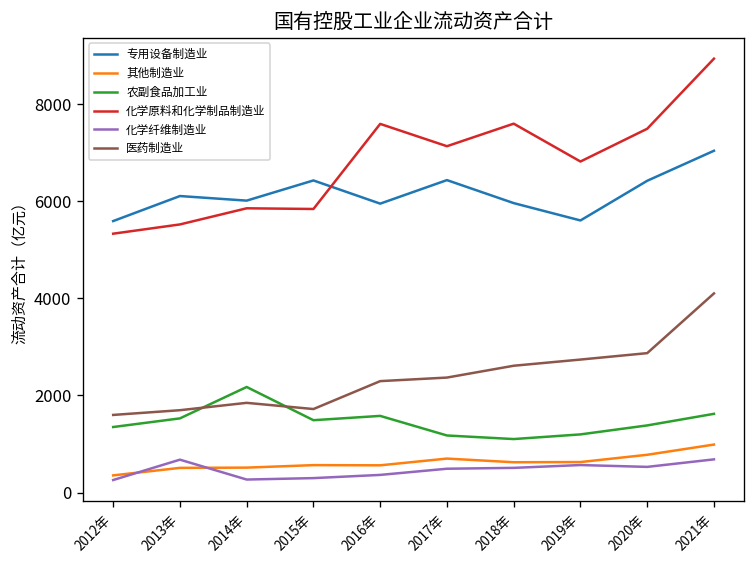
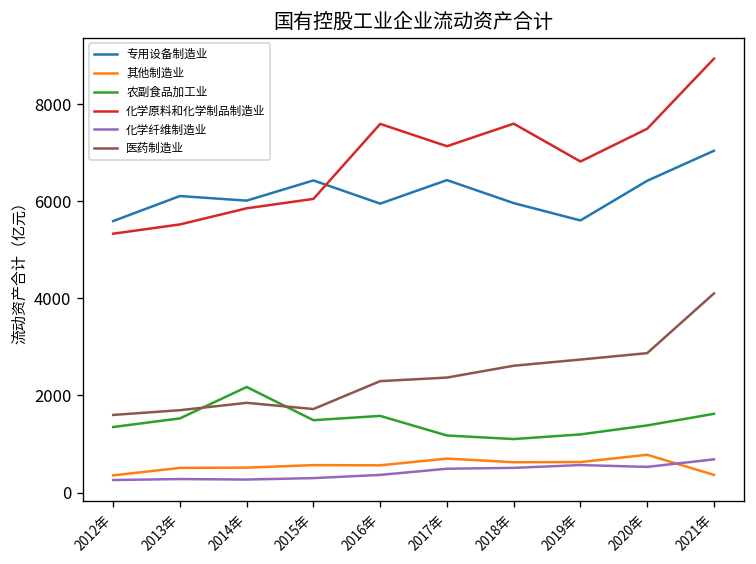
化学纤维制造业, 2013年: 700 -> 300
化学原料和化学制品制造业, 2015年: 5800 -> 6100
其他制造业, 2021年: 1000 -> 400
